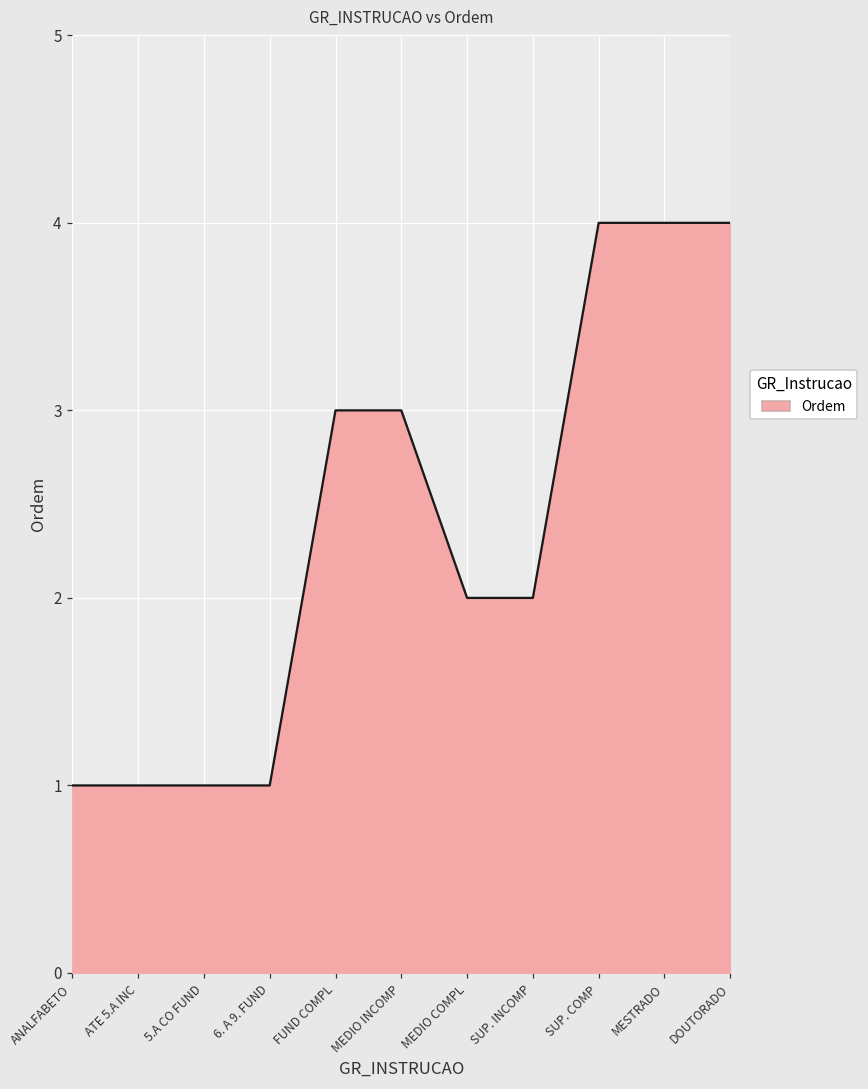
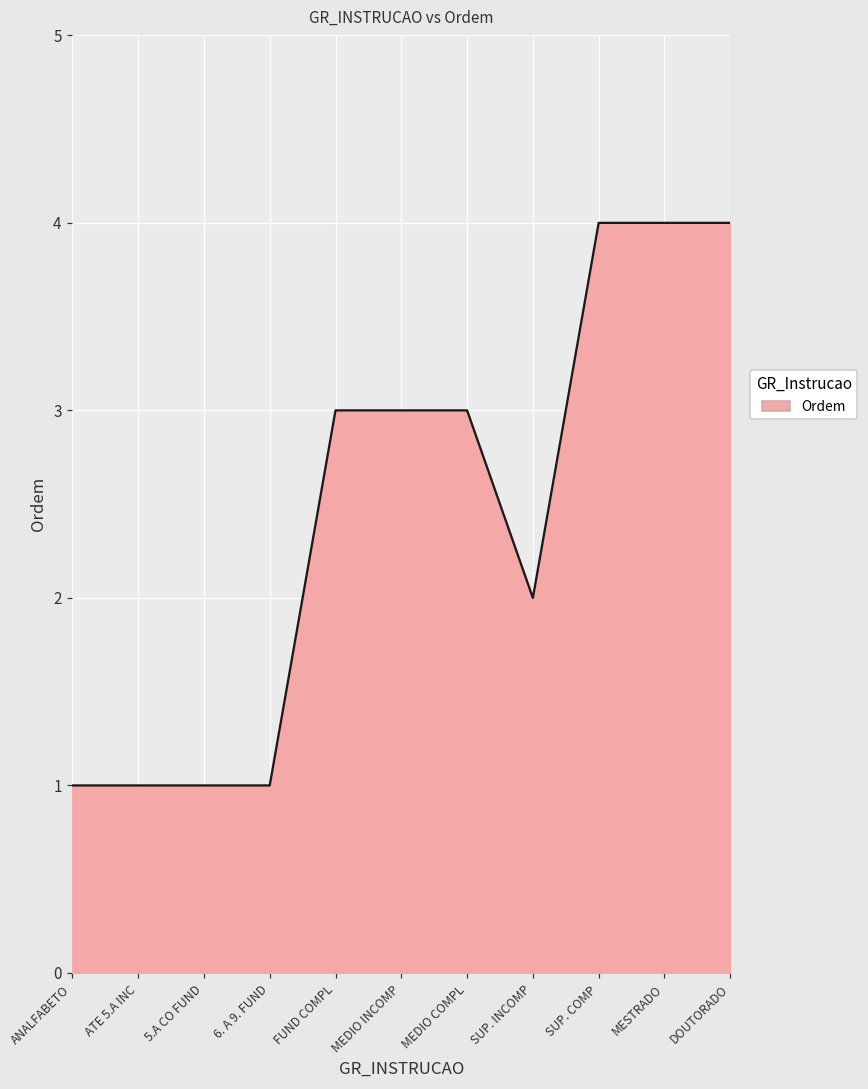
MEDIO COMPL: 2 -> 3
